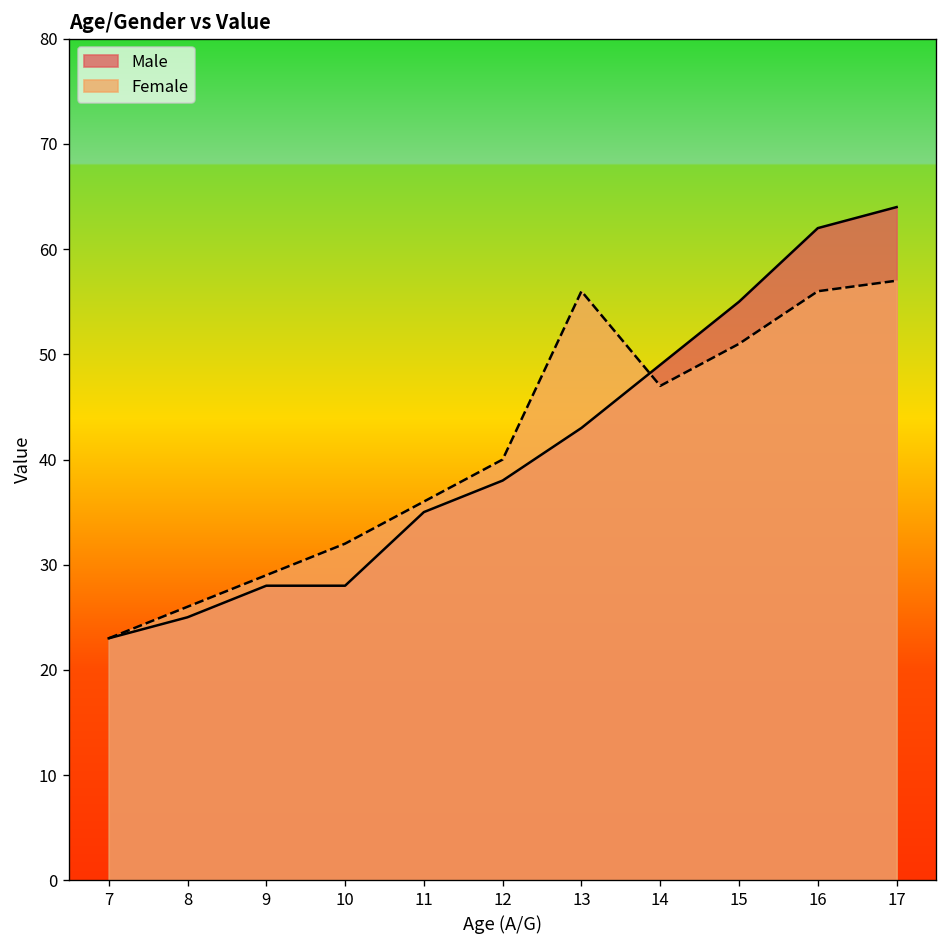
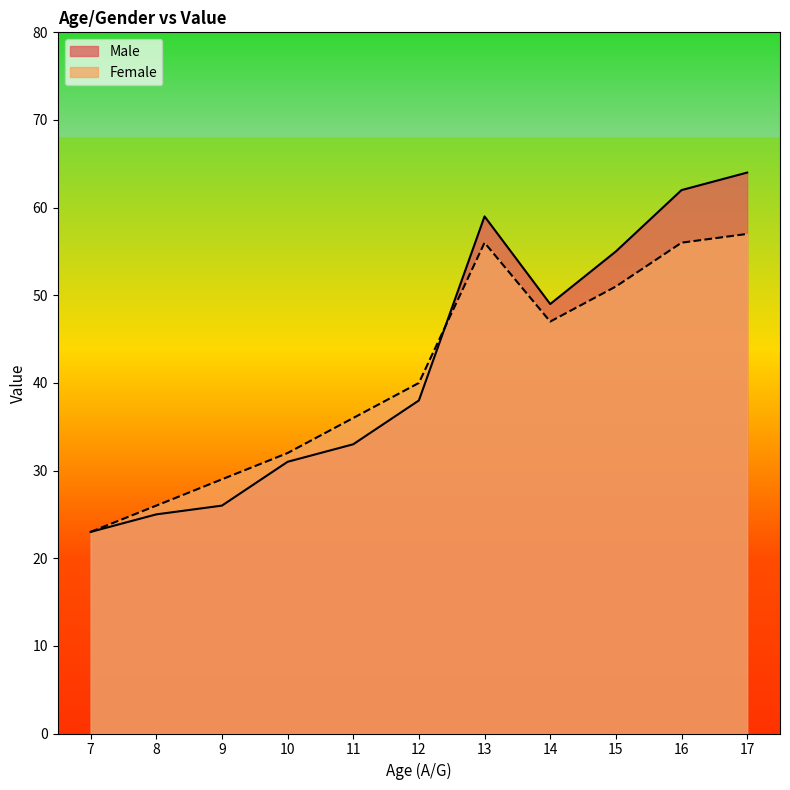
Male, 9: 28 -> 26
Male, 10: 28 -> 31
Male, 11: 35 -> 33
Male, 13: 43 -> 59
